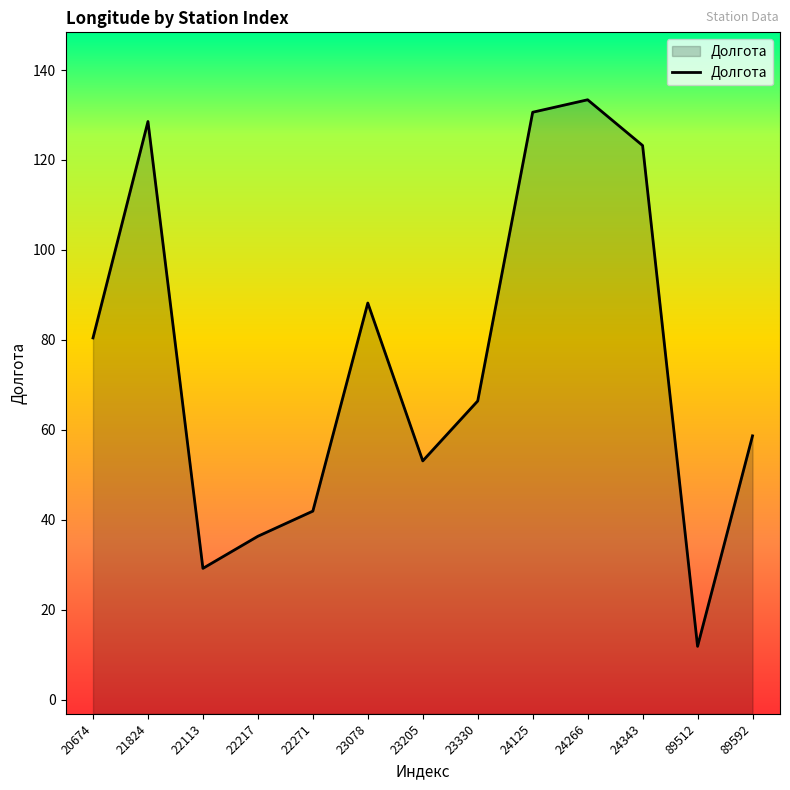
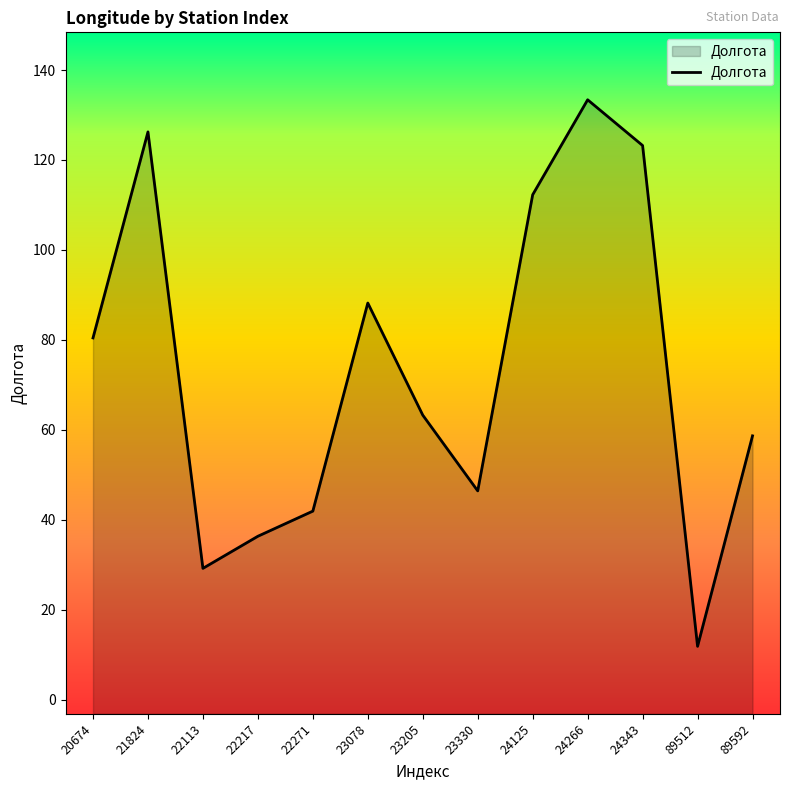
21824: 129 -> 126
23205: 53 -> 63
23330: 66 -> 46
24125: 131 -> 112
